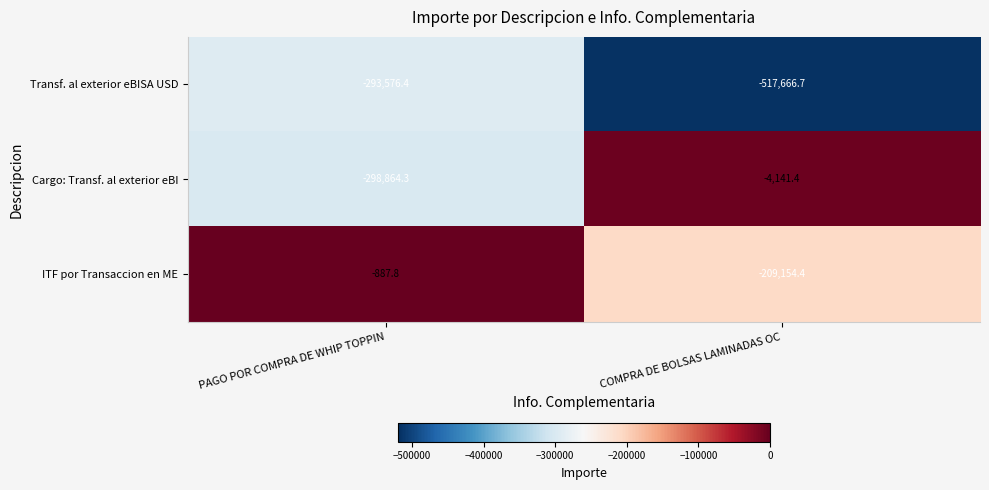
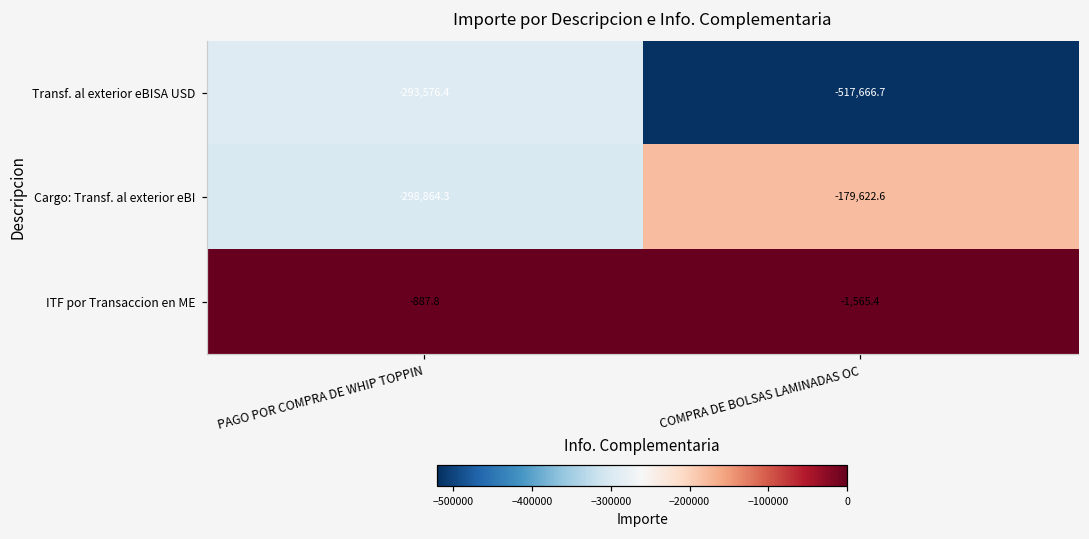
Cargo: Transf. al exterior eBI, COMPRA DE BOLSAS LAMINADAS OC: -4,141.4 -> -179,622.6
ITF por Transaccion en ME, COMPRA DE BOLSAS LAMINADAS OC: -209,154.4 -> -1,565.4
